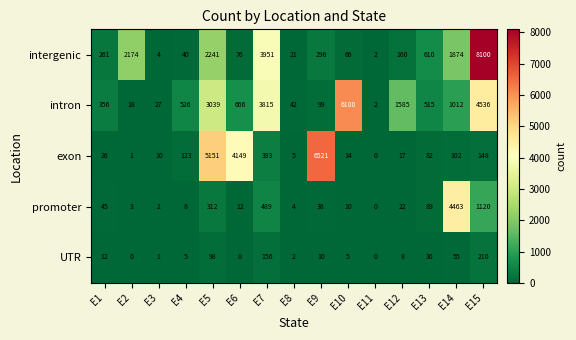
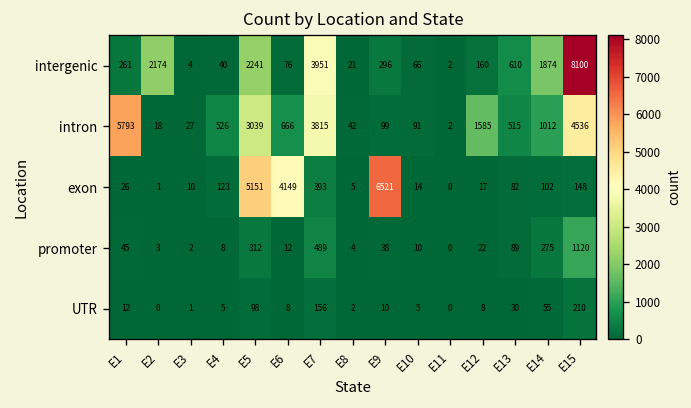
intron, E1: 356 -> 5793
intron, E10: 6100 -> 91
promoter, E14: 4463 -> 275
